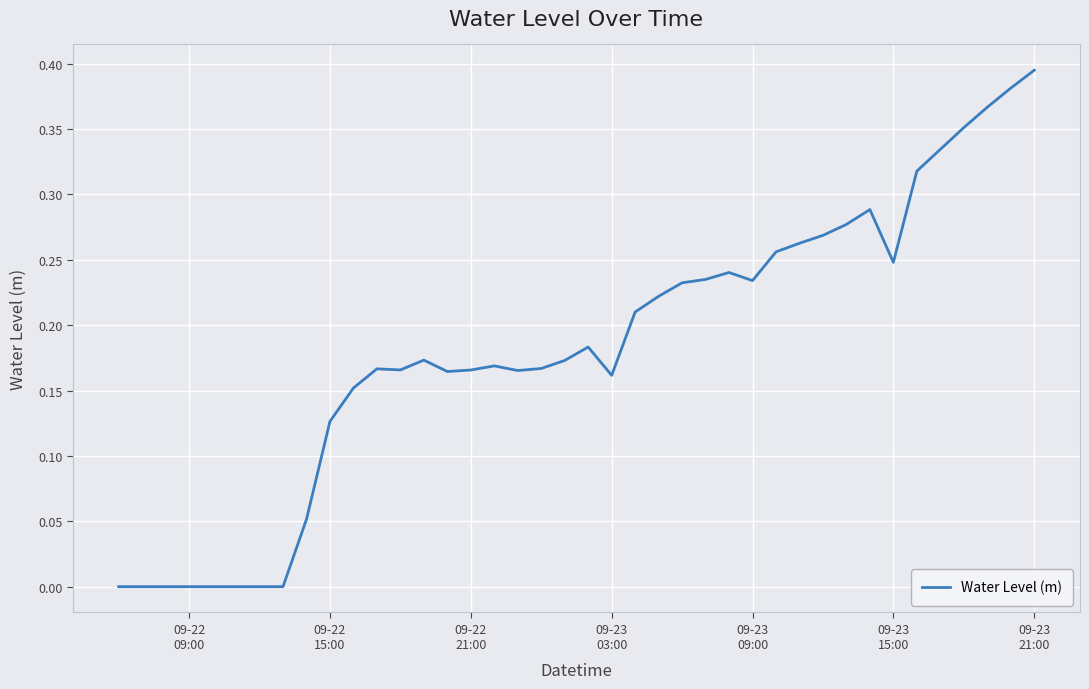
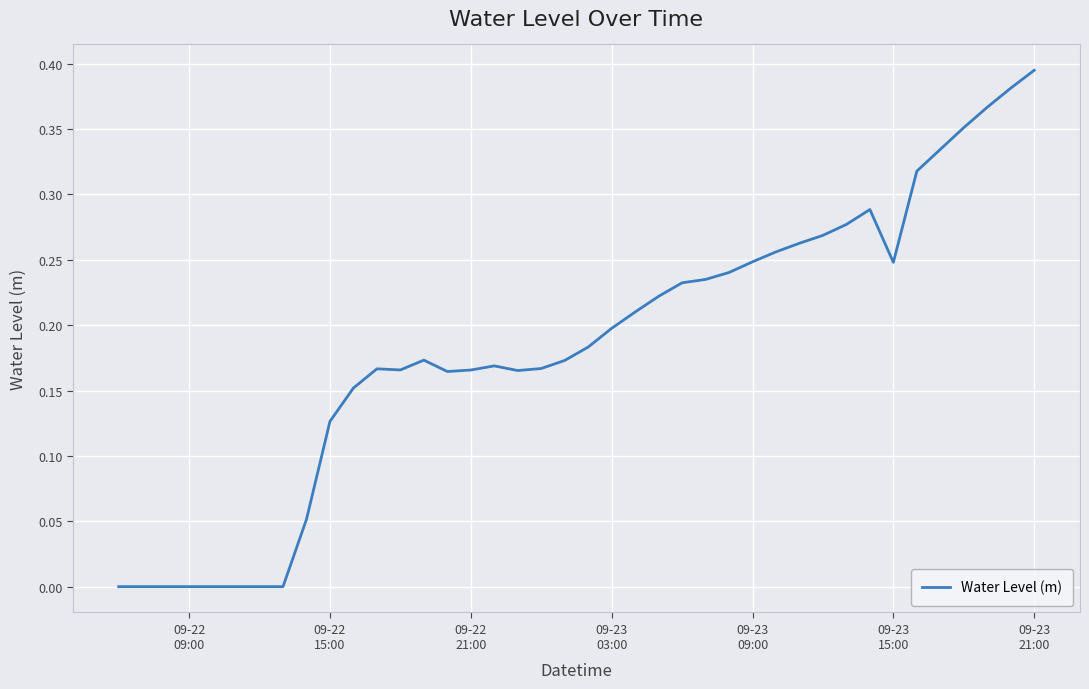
09-23 03:00: 0.162 -> 0.198
09-23 09:00: 0.234 -> 0.248
